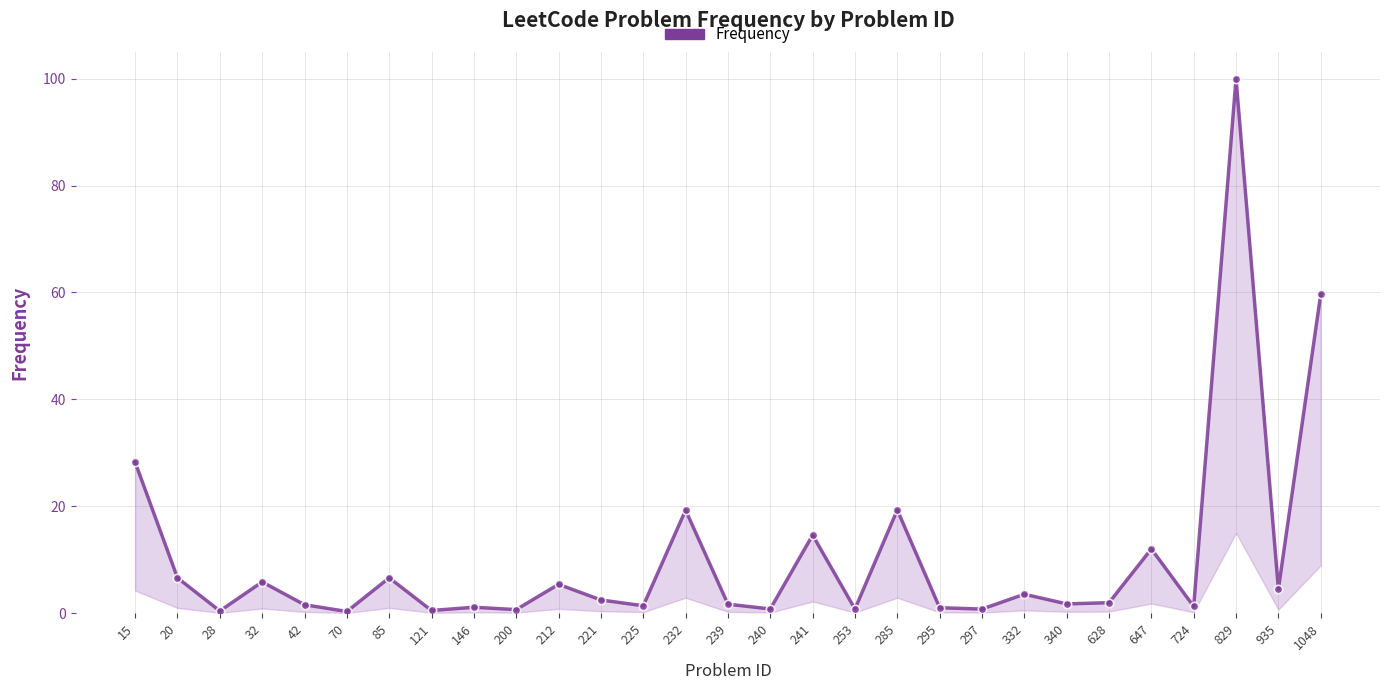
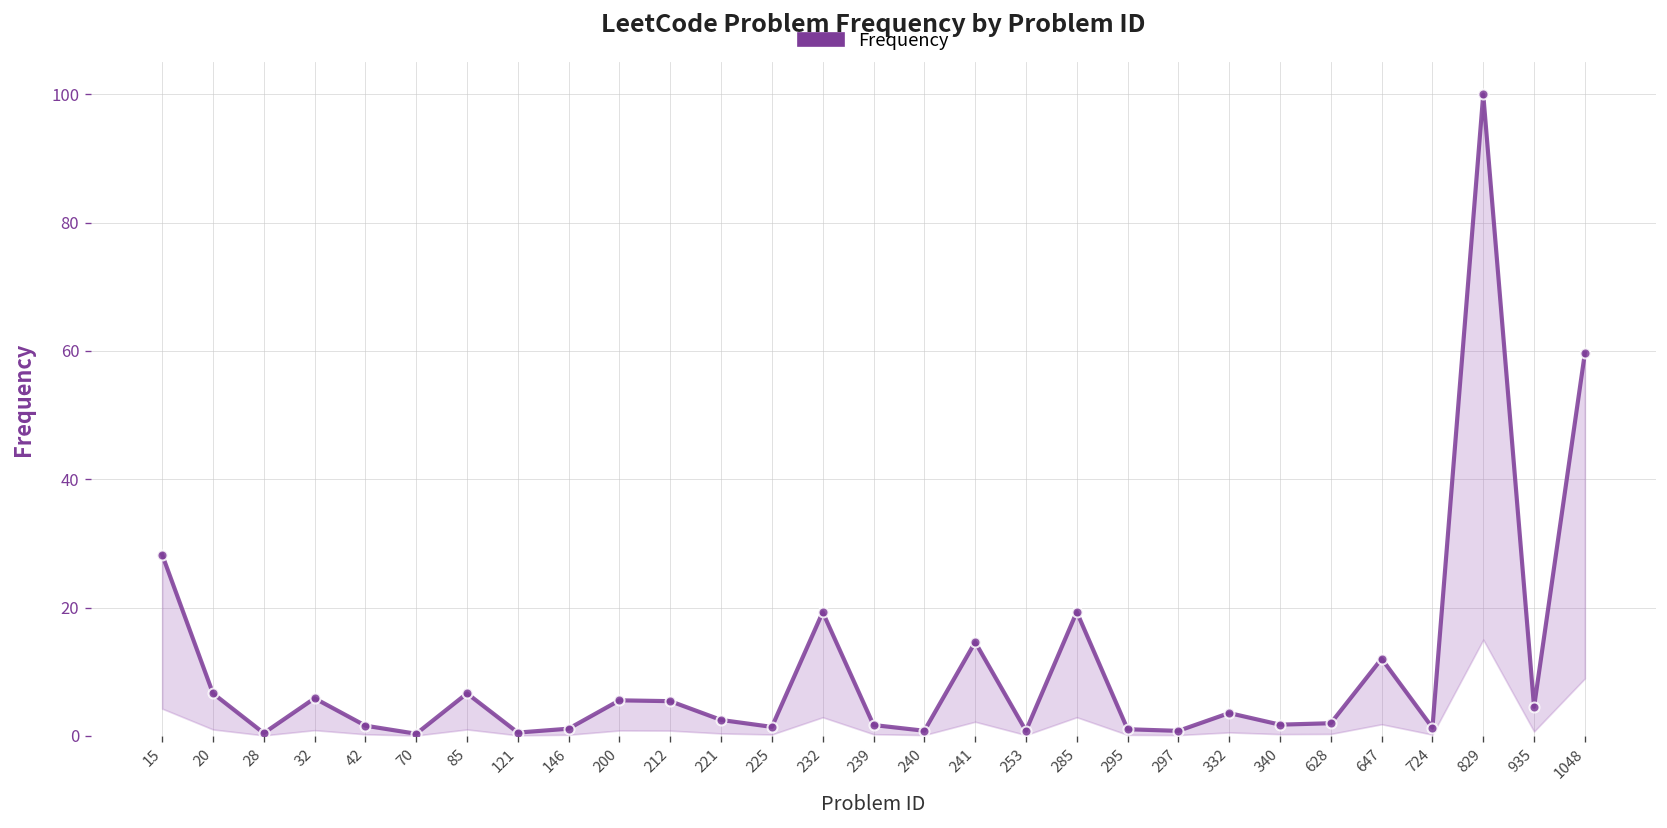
200: 1 -> 6
